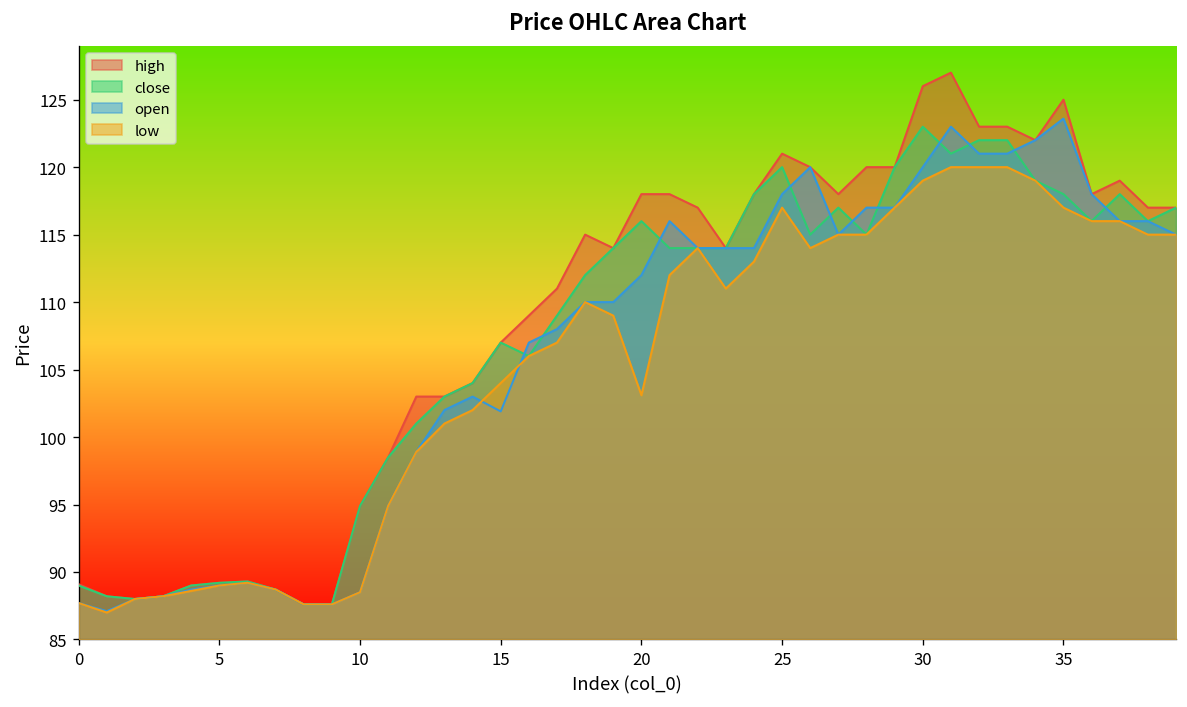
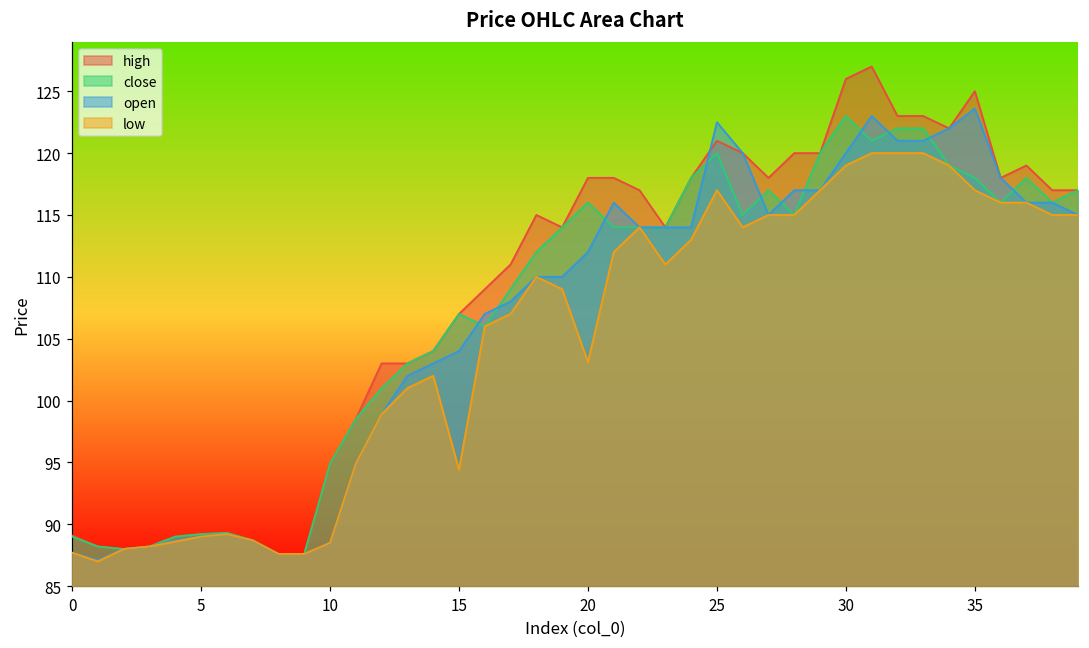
open, 15: 101.9 -> 104.0
low, 15: 104.0 -> 94.4
open, 25: 118.0 -> 122.5
